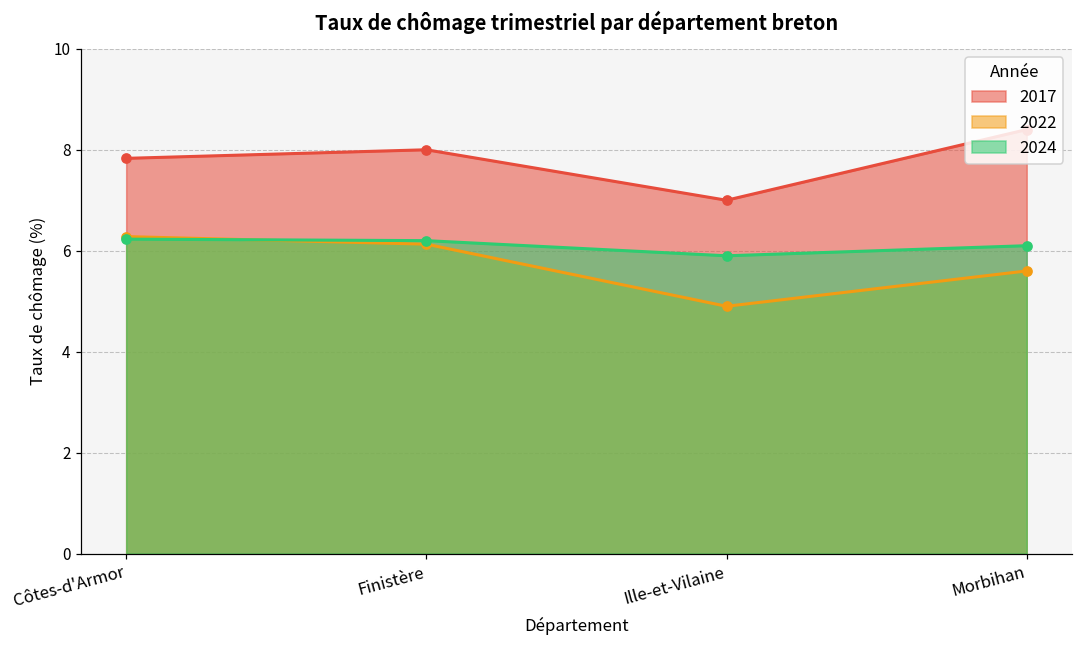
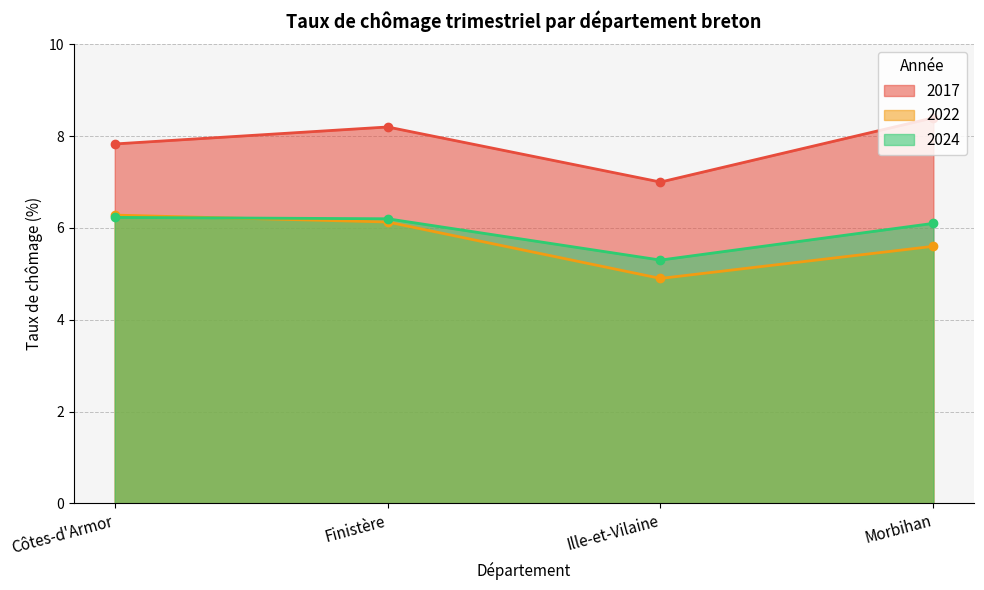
2017, Finistère: 8.0 -> 8.2
2024, Ille-et-Vilaine: 5.9 -> 5.3
